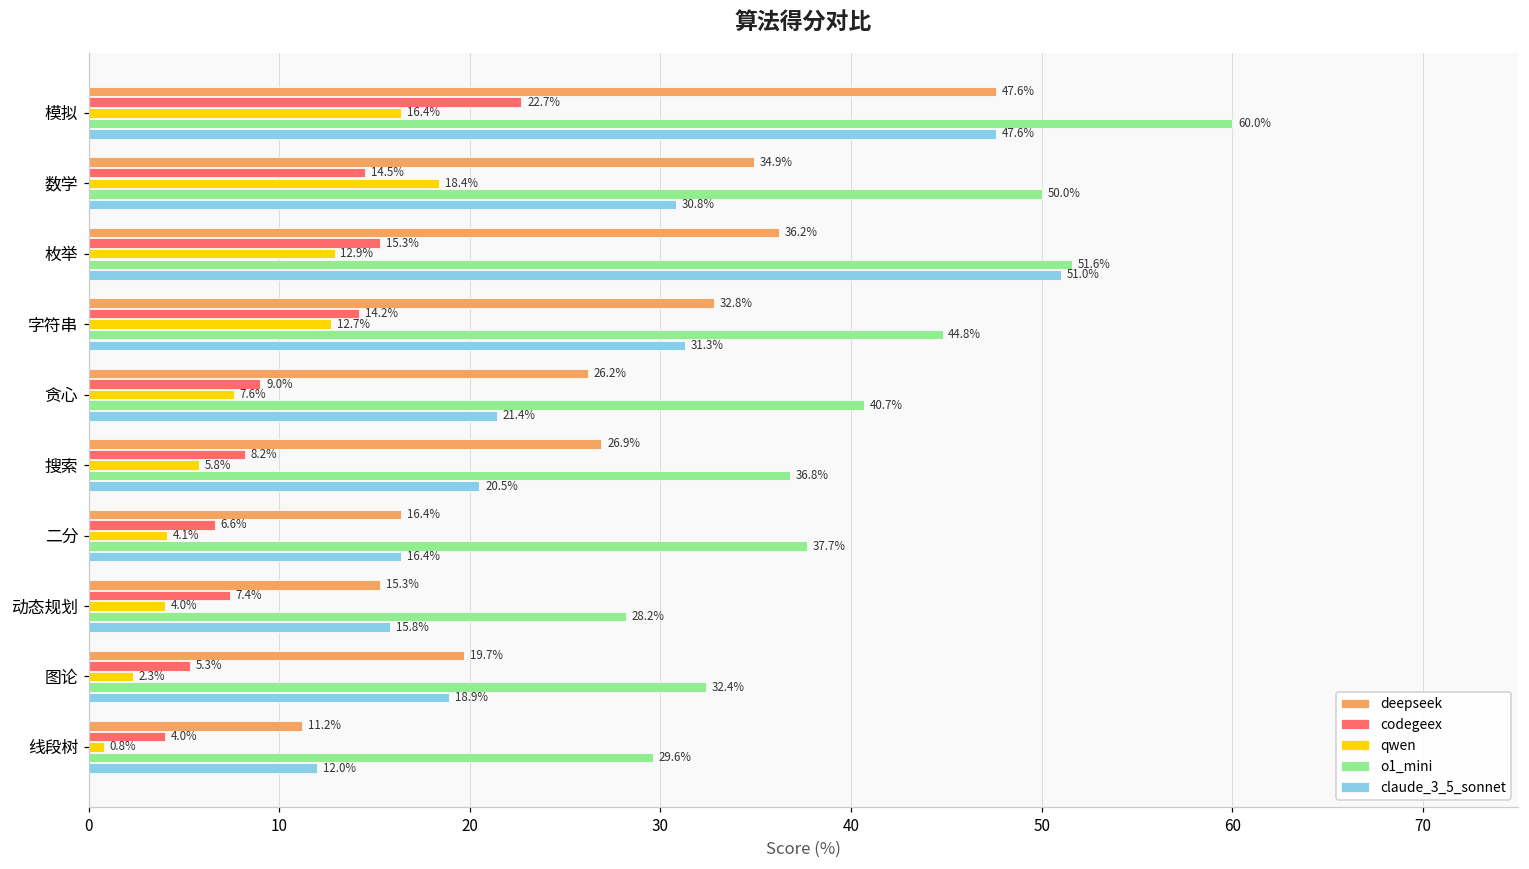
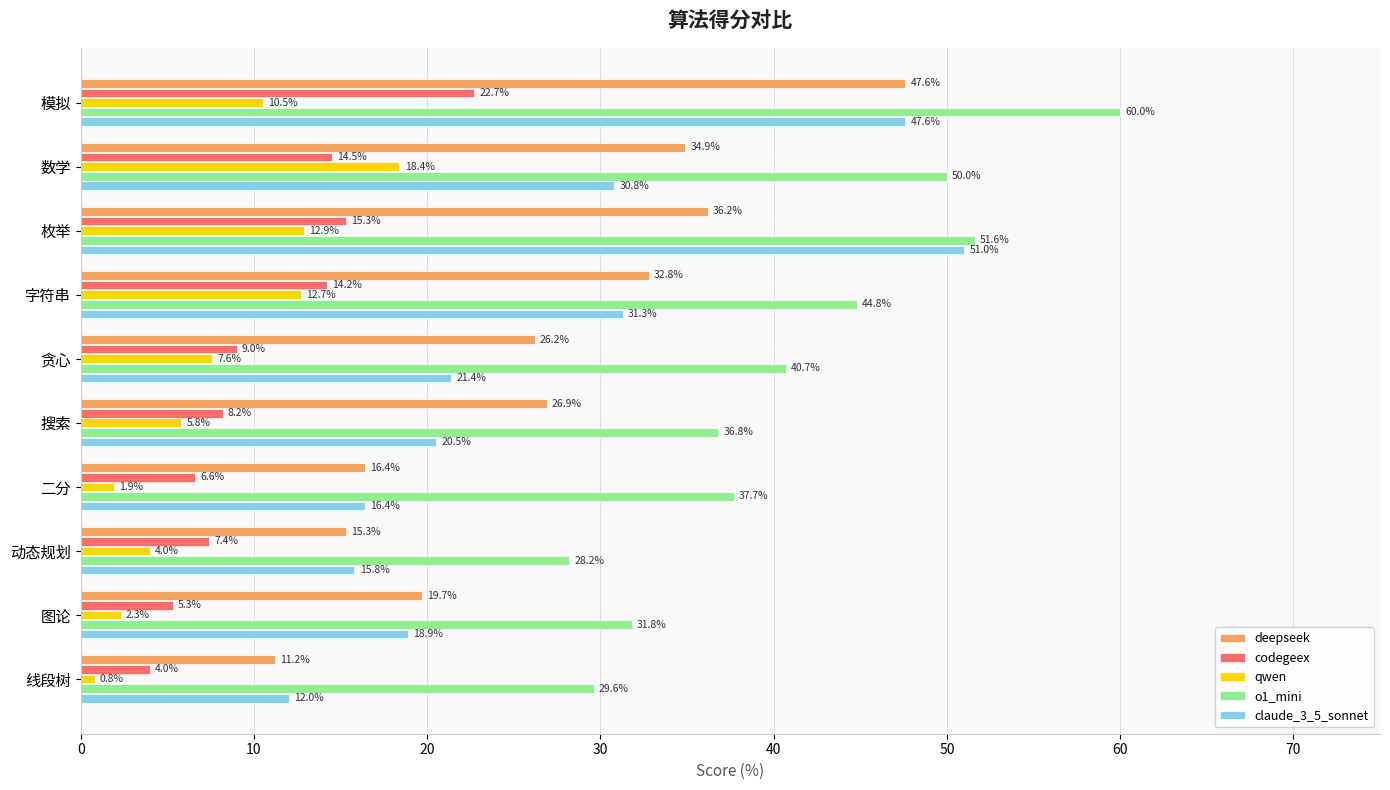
qwen, 模拟: 16.4% -> 10.5%
qwen, 二分: 4.1% -> 1.9%
o1_mini, 图论: 32.4% -> 31.8%
